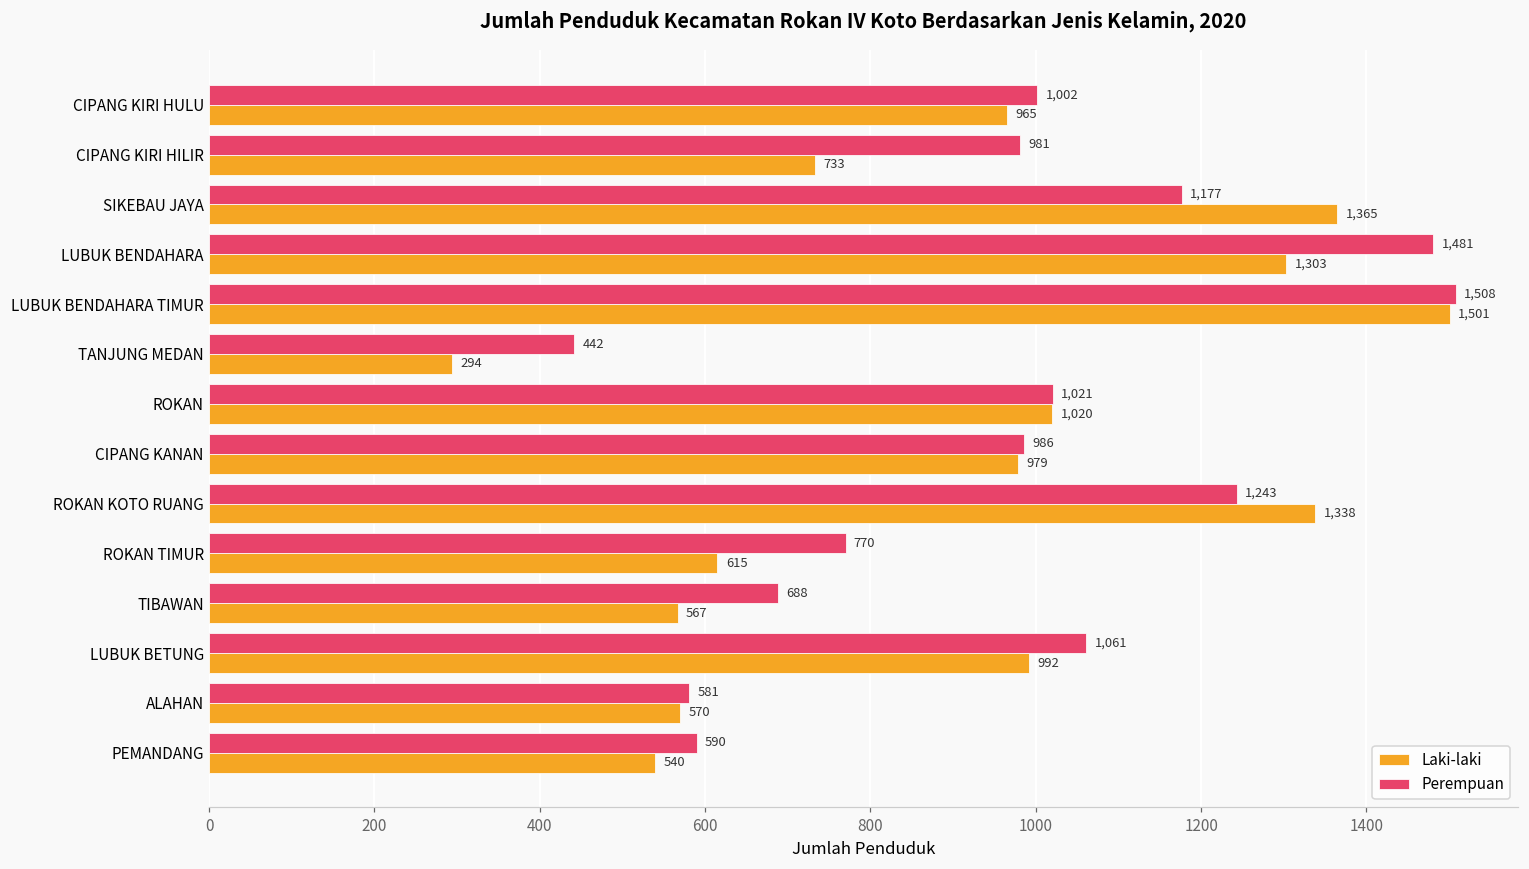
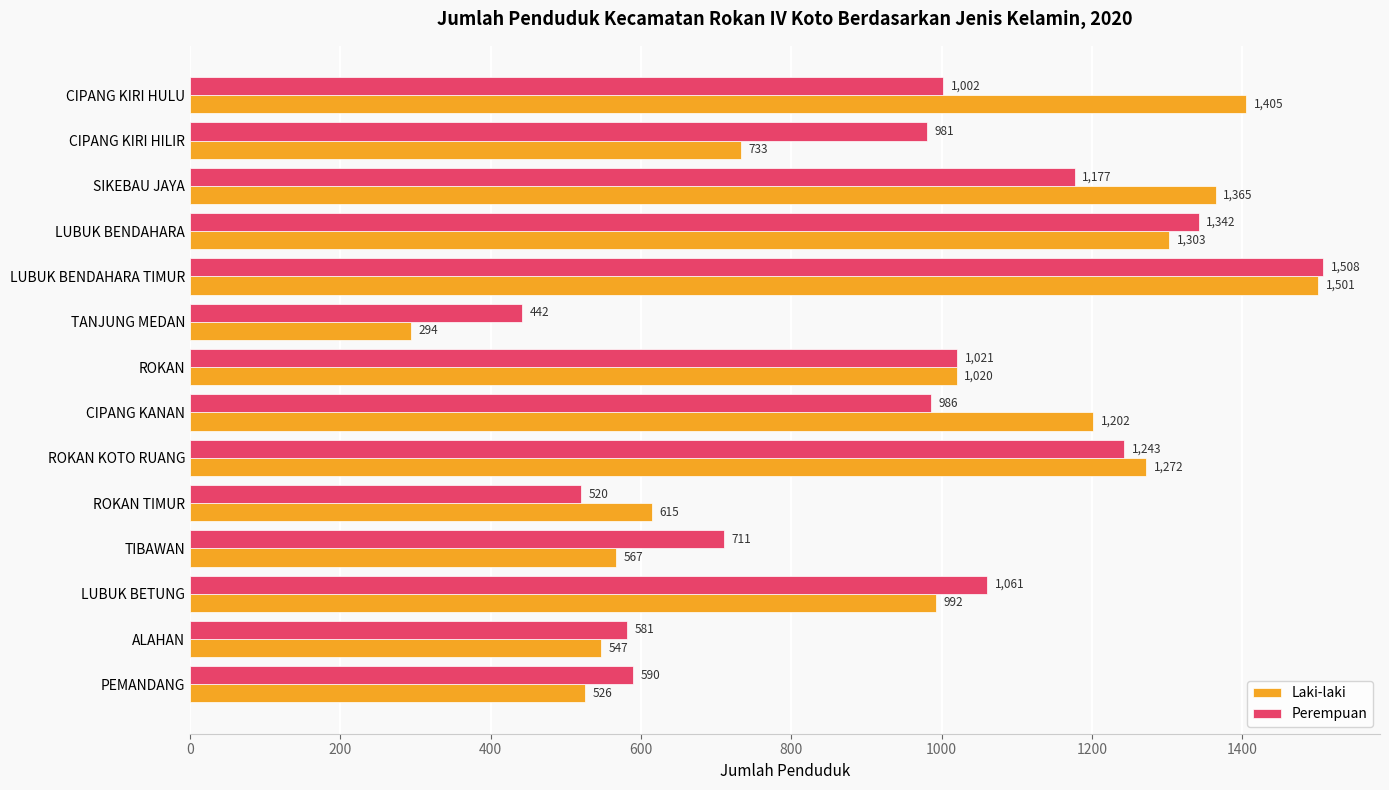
Laki-laki, CIPANG KIRI HULU: 965 -> 1,405
Perempuan, LUBUK BENDAHARA: 1,481 -> 1,342
Laki-laki, CIPANG KANAN: 979 -> 1,202
Laki-laki, ROKAN KOTO RUANG: 1,338 -> 1,272
Perempuan, ROKAN TIMUR: 770 -> 520
Perempuan, TIBAWAN: 688 -> 711
Laki-laki, ALAHAN: 570 -> 547
Laki-laki, PEMANDANG: 540 -> 526
